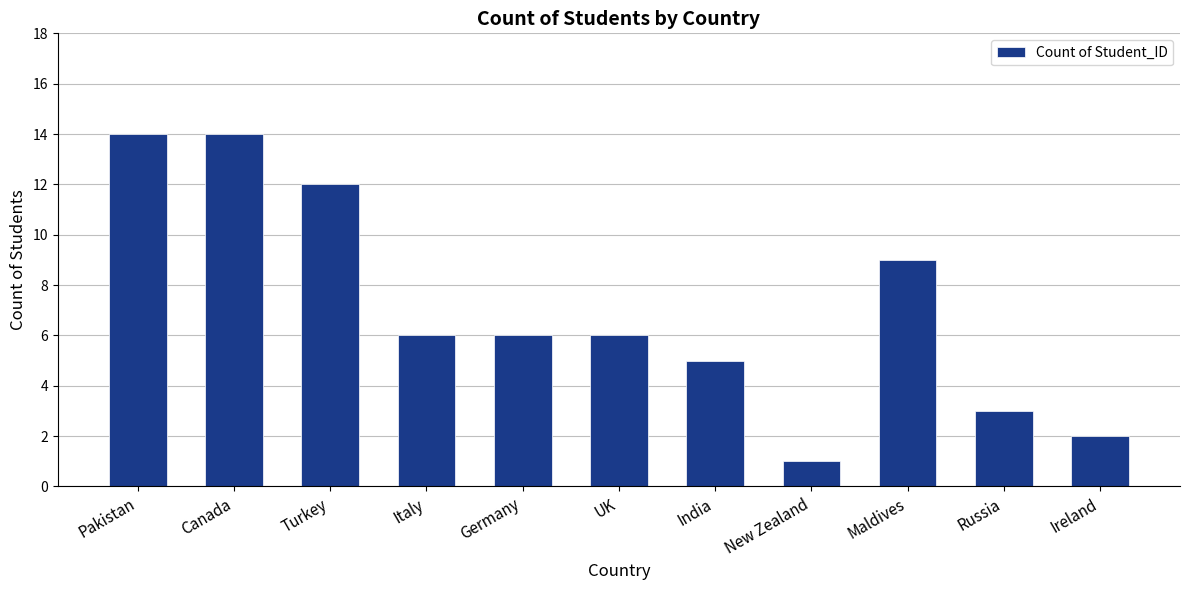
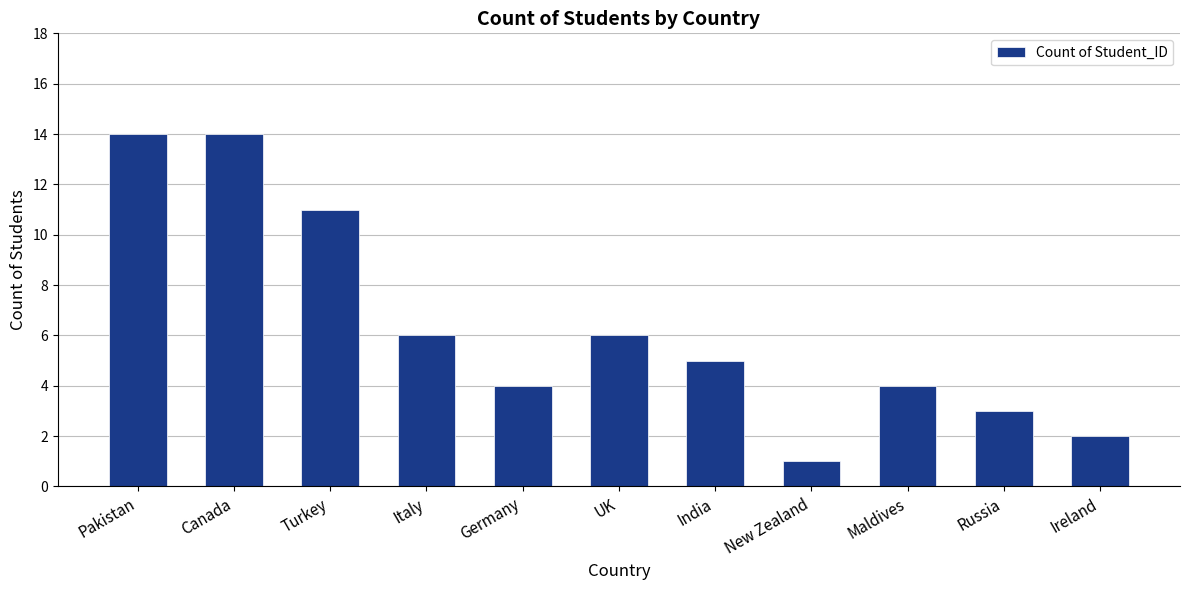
Turkey: 12 -> 11
Germany: 6 -> 4
Maldives: 9 -> 4
